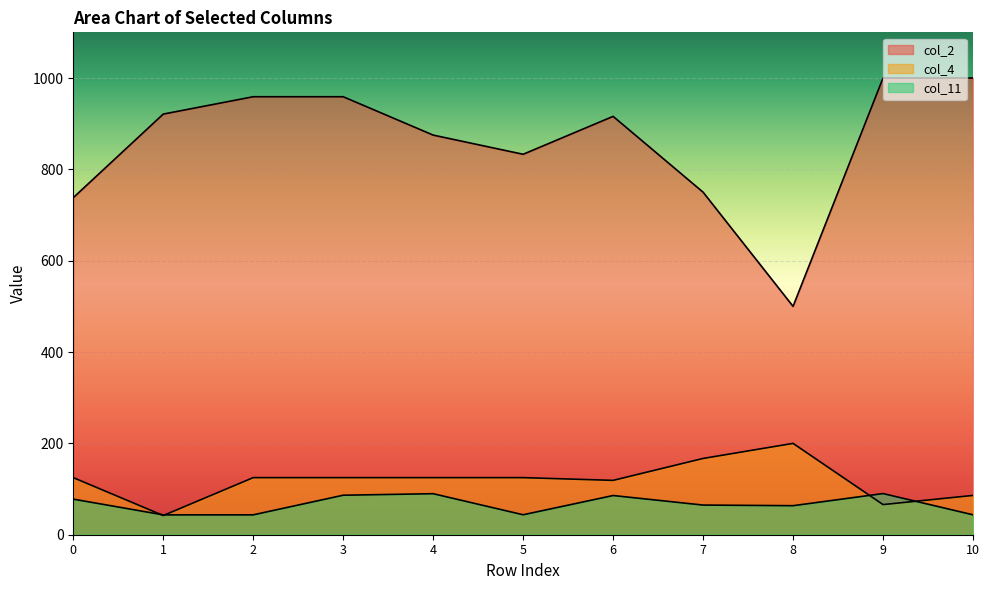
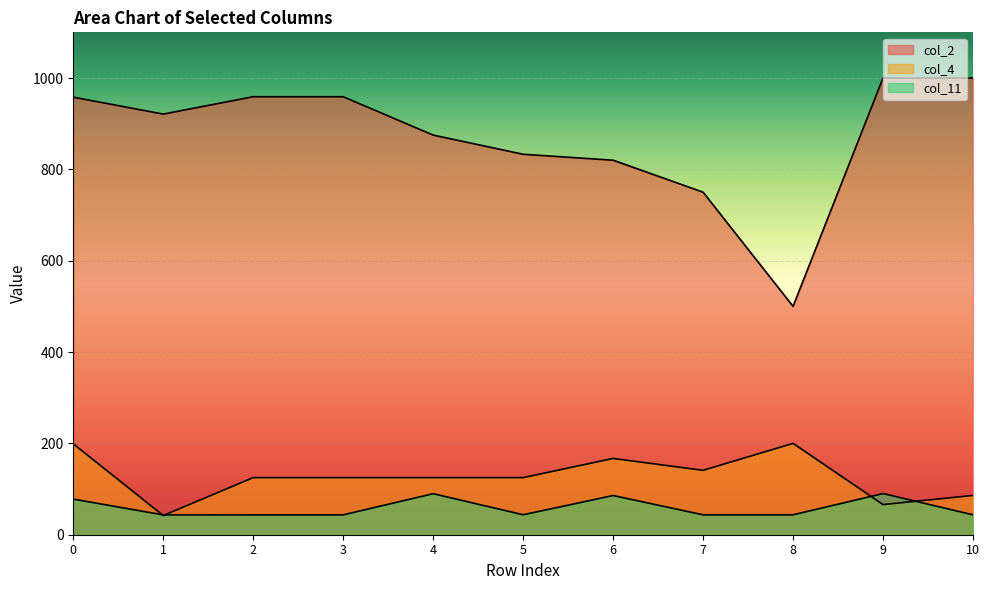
col_2, 0: 740 -> 960
col_4, 0: 130 -> 200
col_11, 3: 90 -> 40
col_2, 6: 920 -> 820
col_4, 6: 120 -> 170
col_4, 7: 170 -> 140
col_11, 7: 60 -> 40
col_11, 8: 60 -> 40
